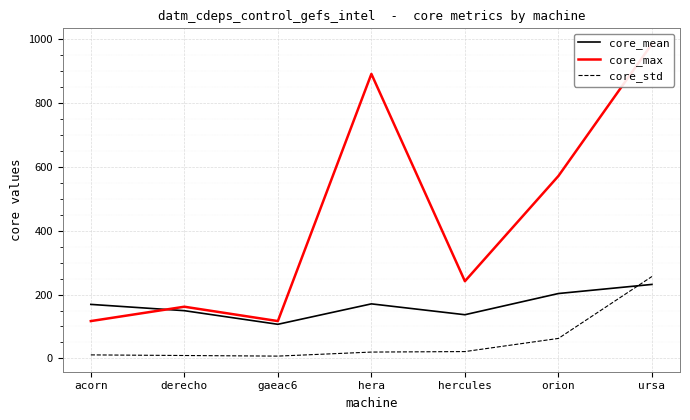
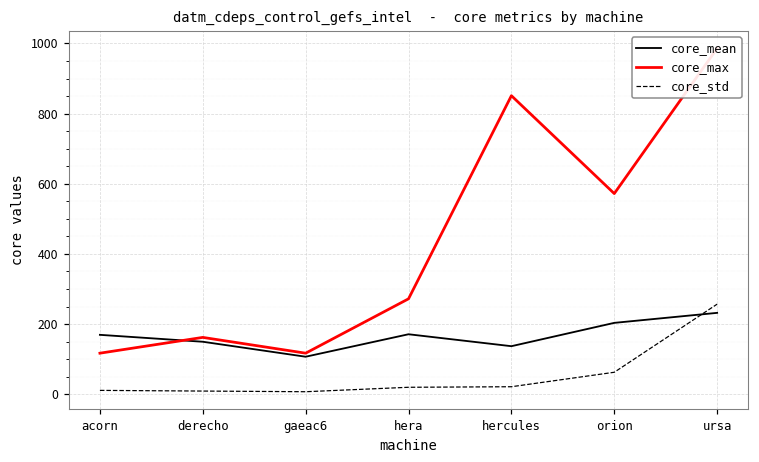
core_max, hera: 890 -> 270
core_max, hercules: 240 -> 850
